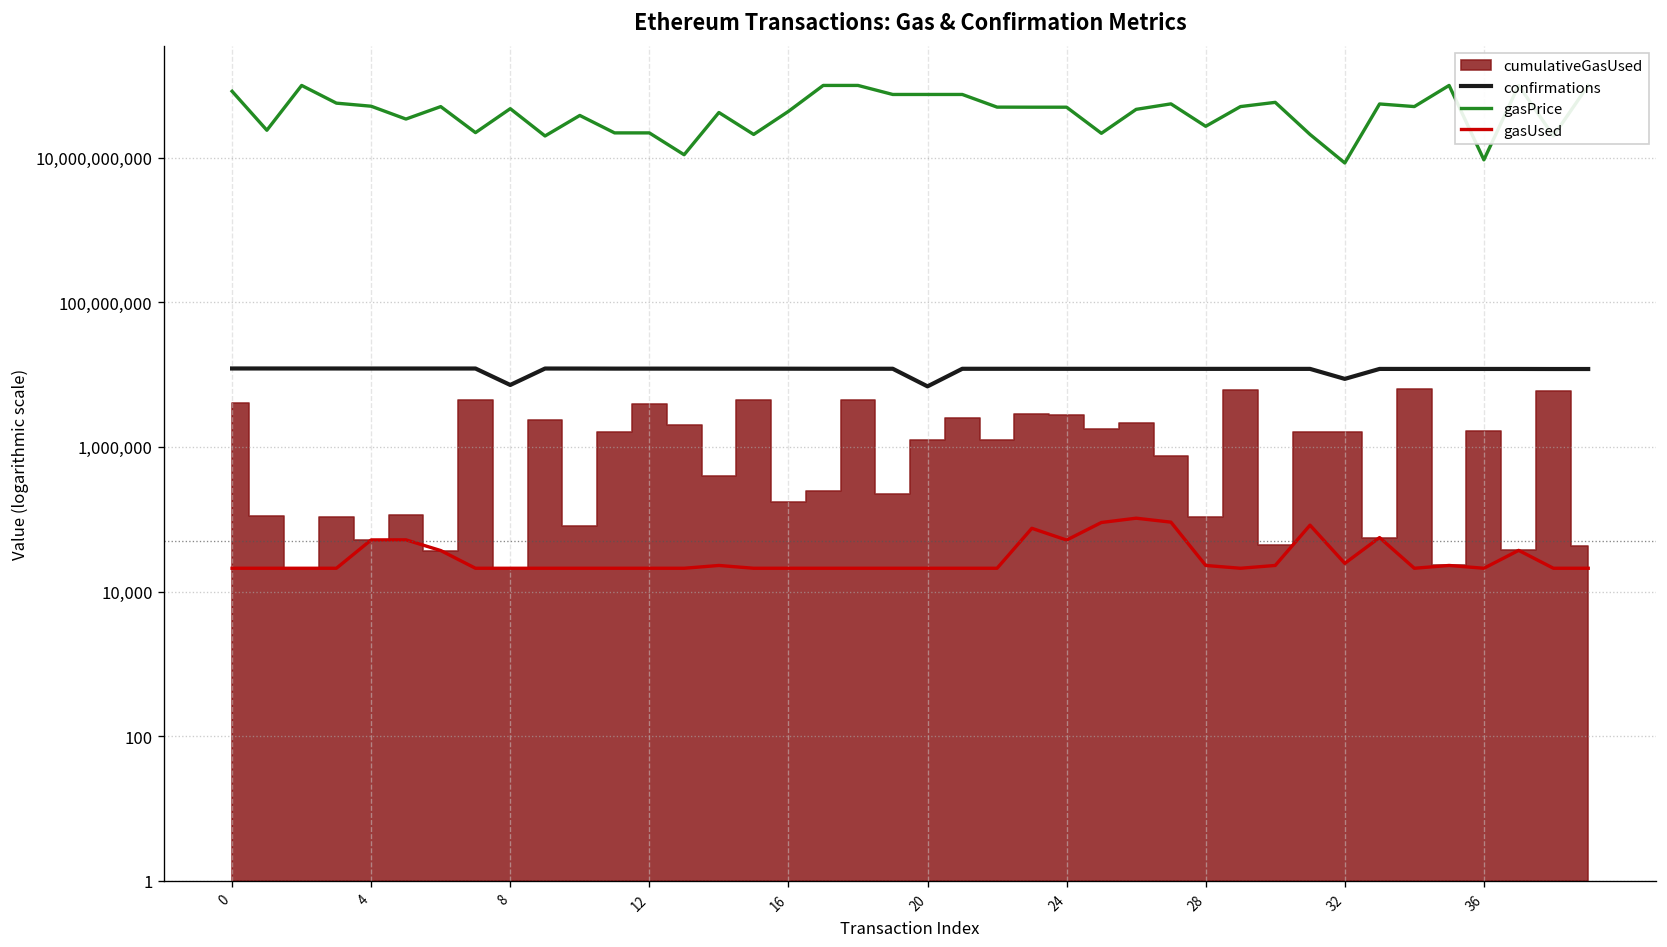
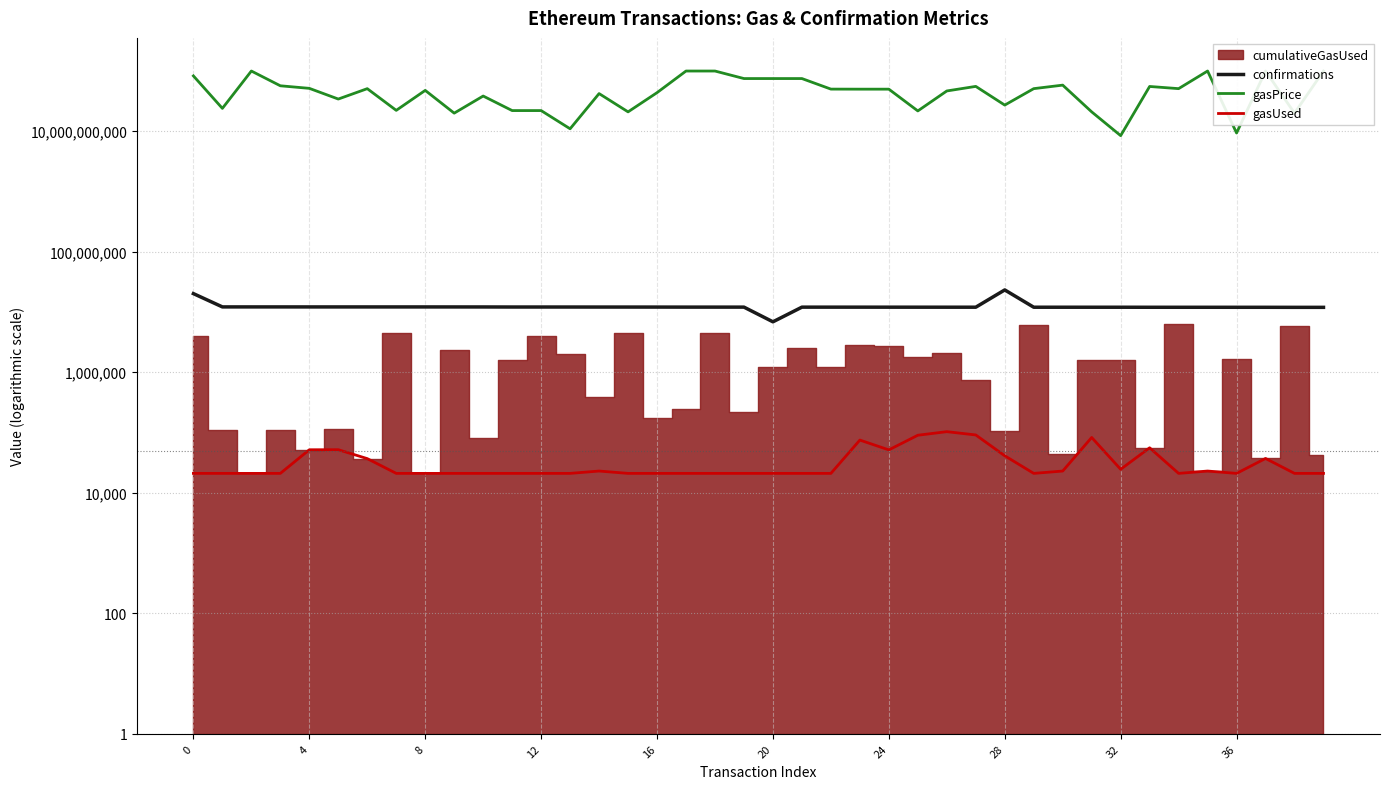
confirmations, 0: 12,000,000 -> 20,000,000
confirmations, 8: 7,000,000 -> 12,000,000
confirmations, 28: 12,000,000 -> 23,000,000
gasUsed, 28: 23,000 -> 40,000
confirmations, 32: 9,000,000 -> 12,000,000
